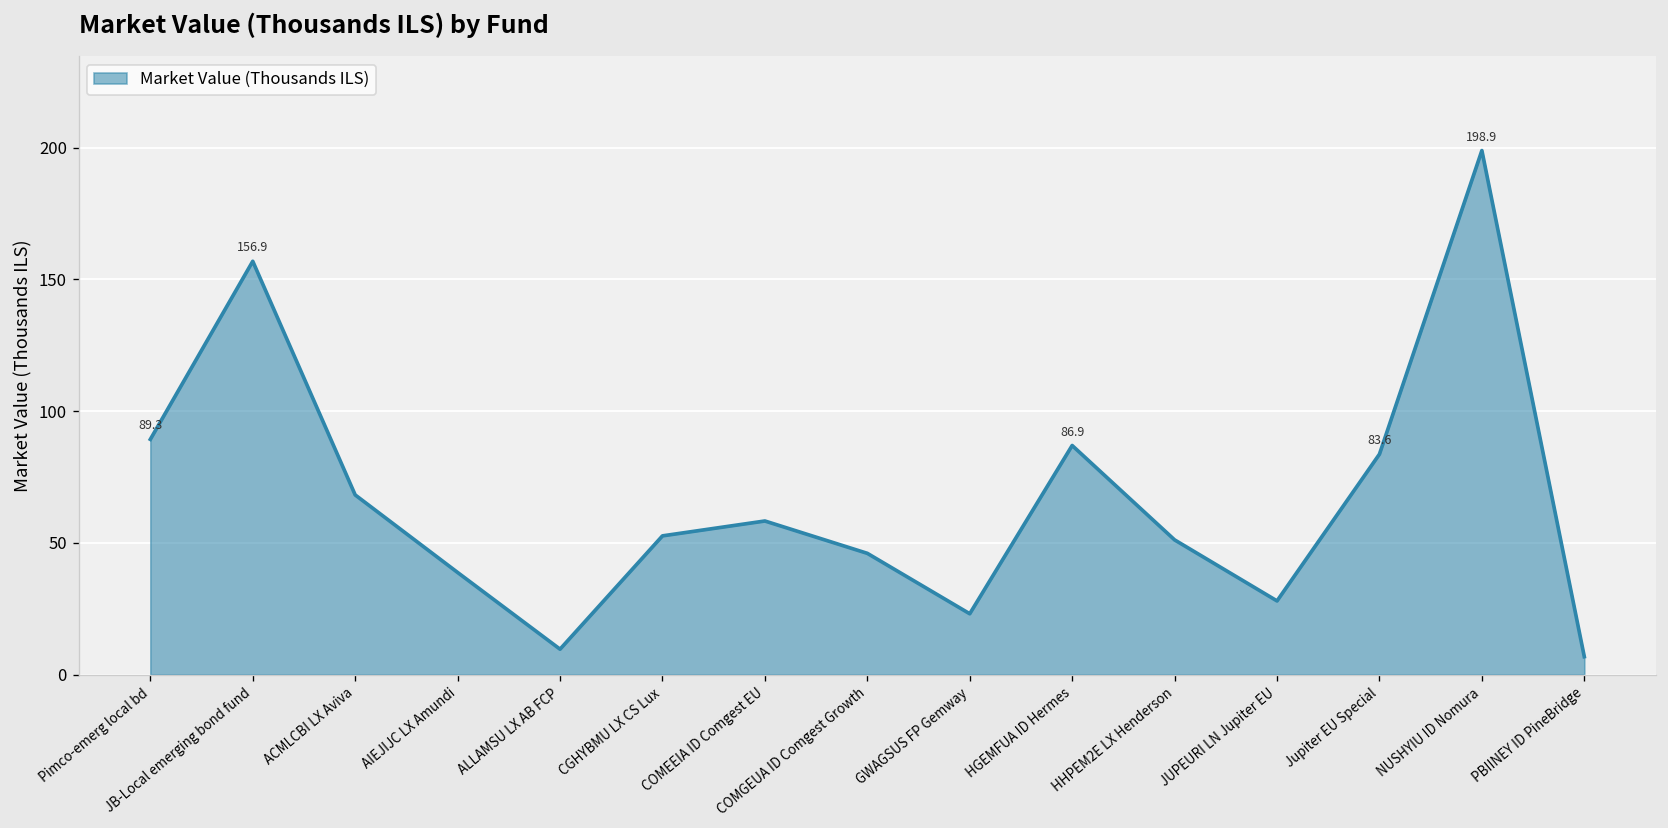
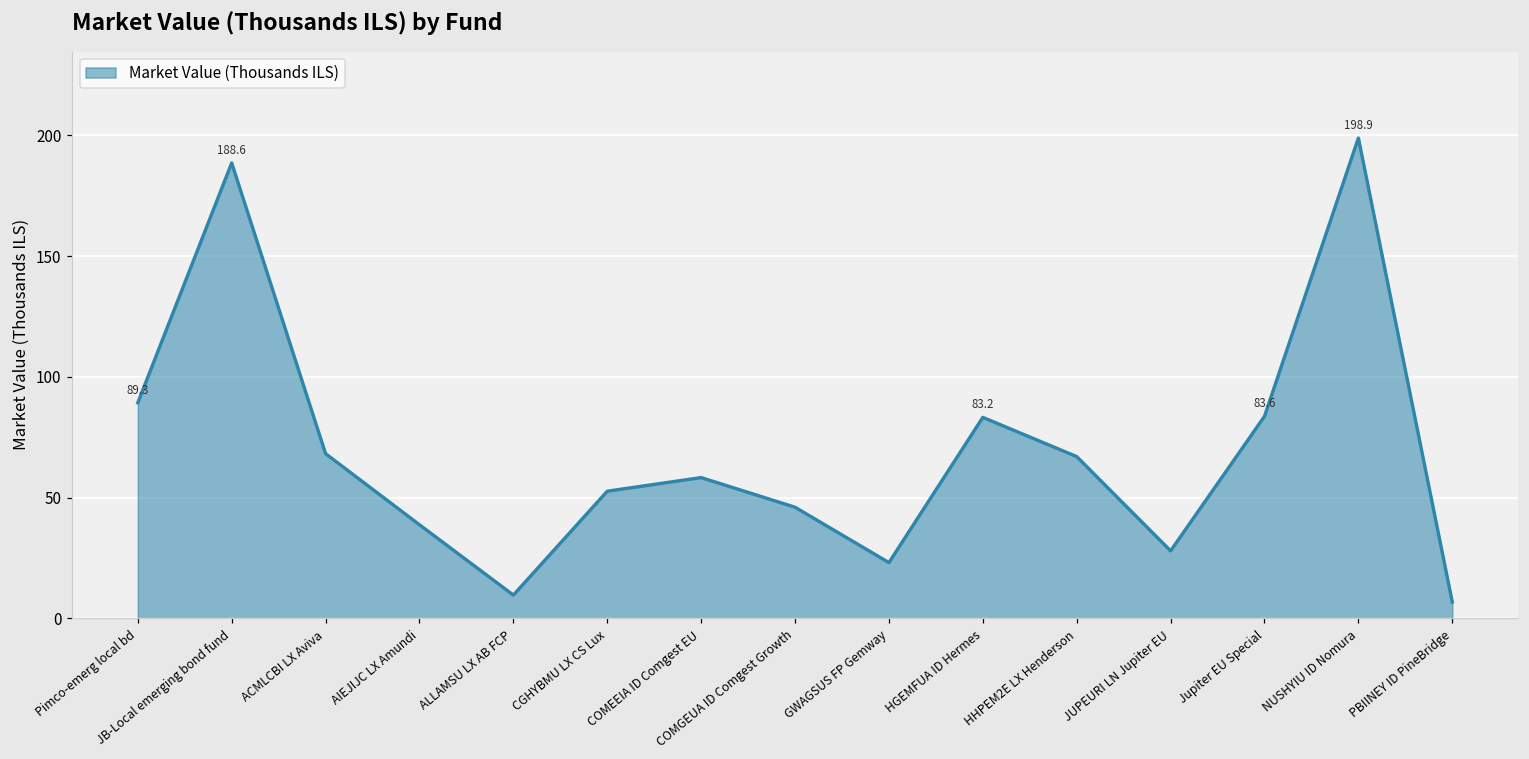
JB-Local emerging bond fund: 156.9 -> 188.6
HGEMFUA ID Hermes: 86.9 -> 83.2
HHPEM2E LX Henderson: 51 -> 67
